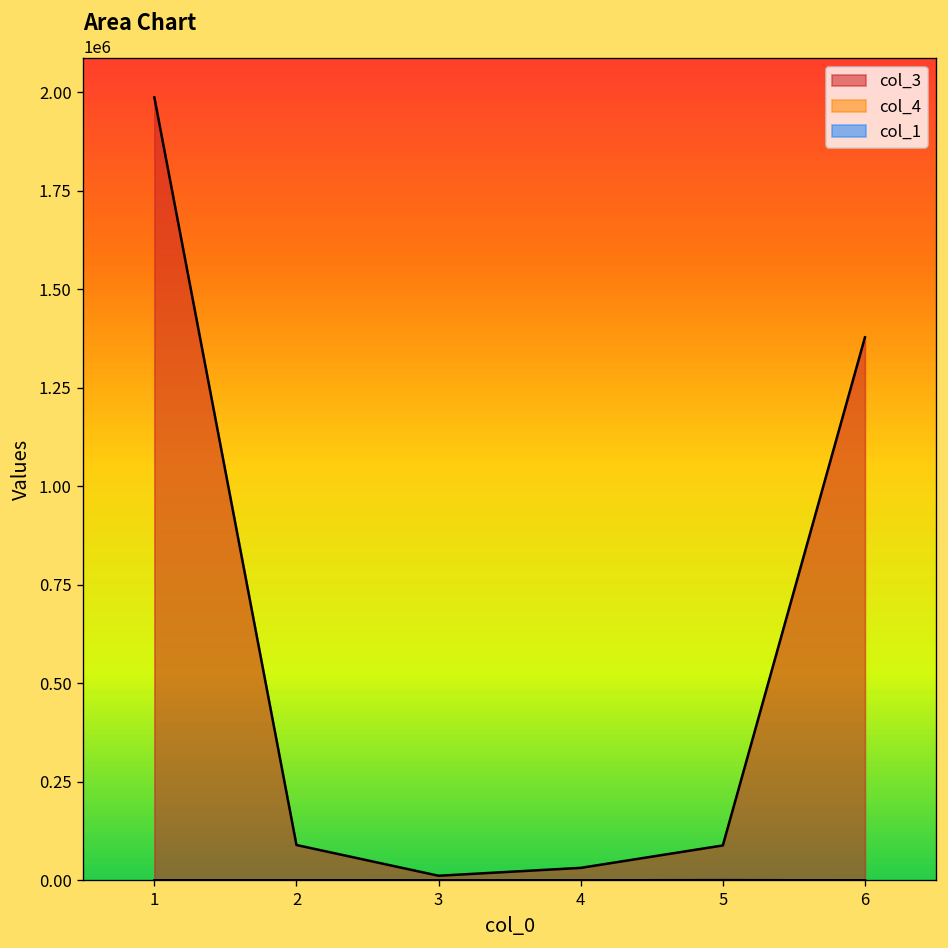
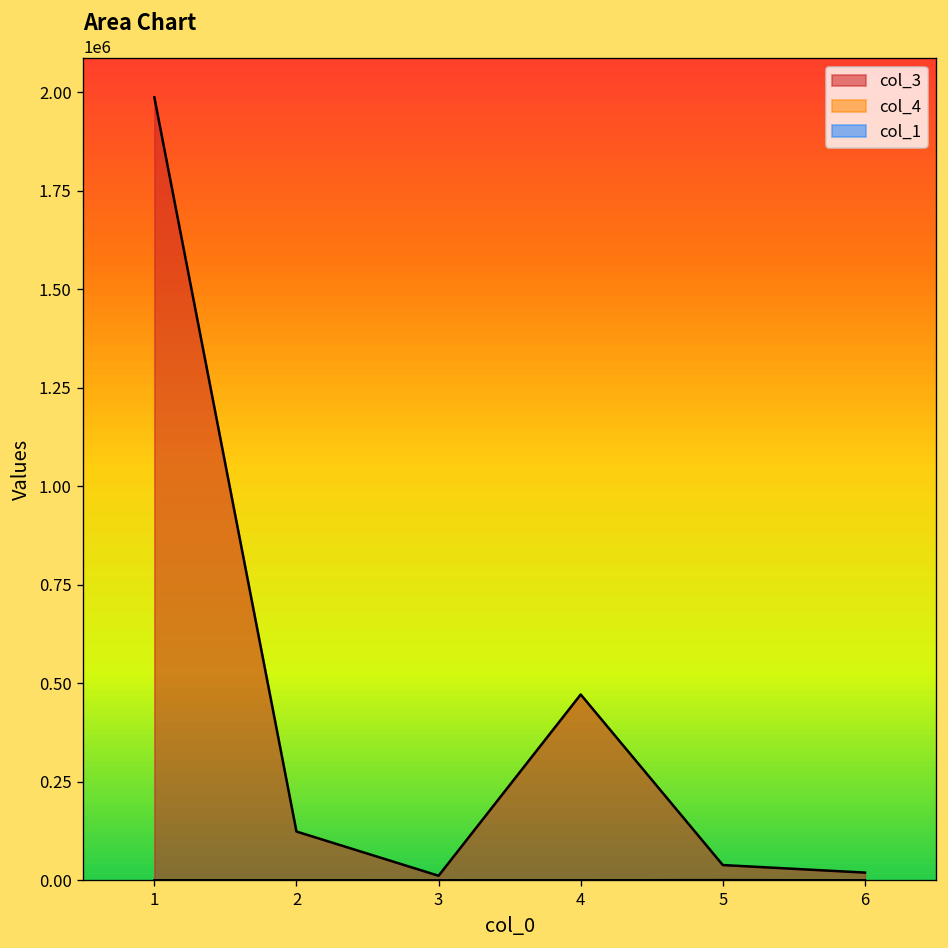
col_3, 2: 90000 -> 120000
col_3, 4: 30000 -> 470000
col_3, 5: 90000 -> 40000
col_3, 6: 1380000 -> 20000
